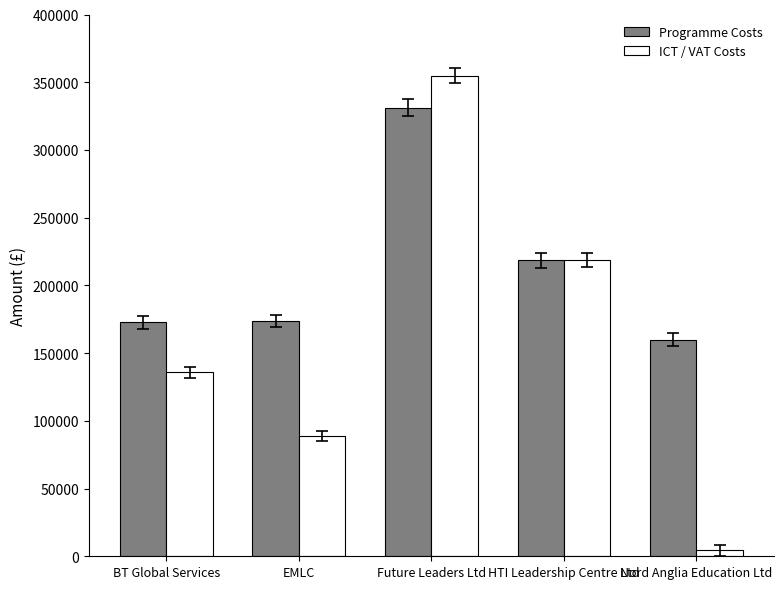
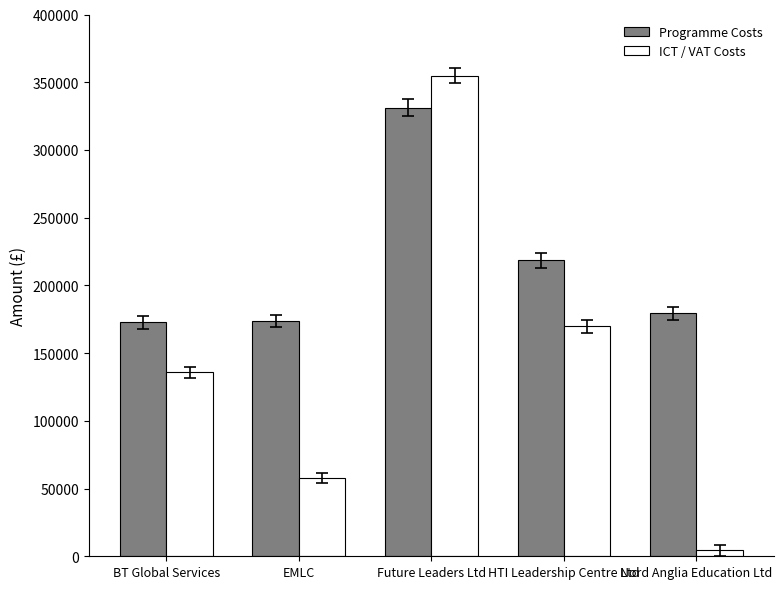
ICT / VAT Costs, EMLC: 89000 -> 58000
ICT / VAT Costs, HTI Leadership Centre Ltd: 219000 -> 170000
Programme Costs, Nord Anglia Education Ltd: 160000 -> 179000
